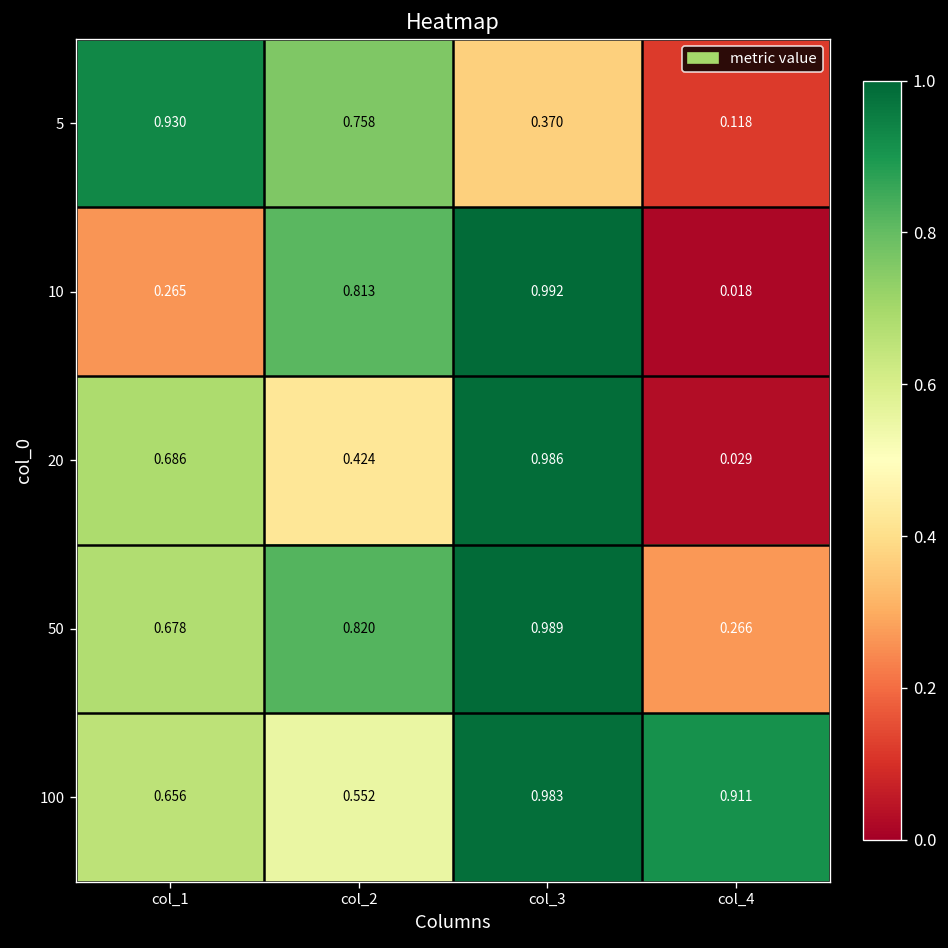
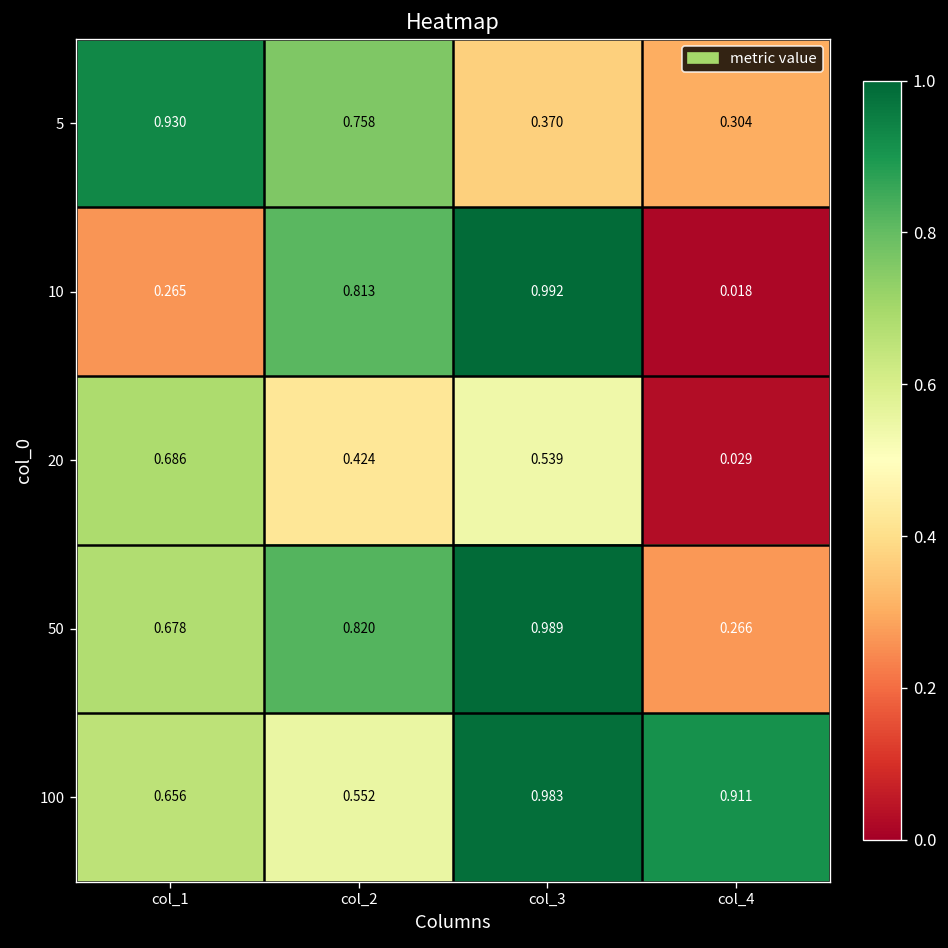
5, col_4: 0.118 -> 0.304
20, col_3: 0.986 -> 0.539
